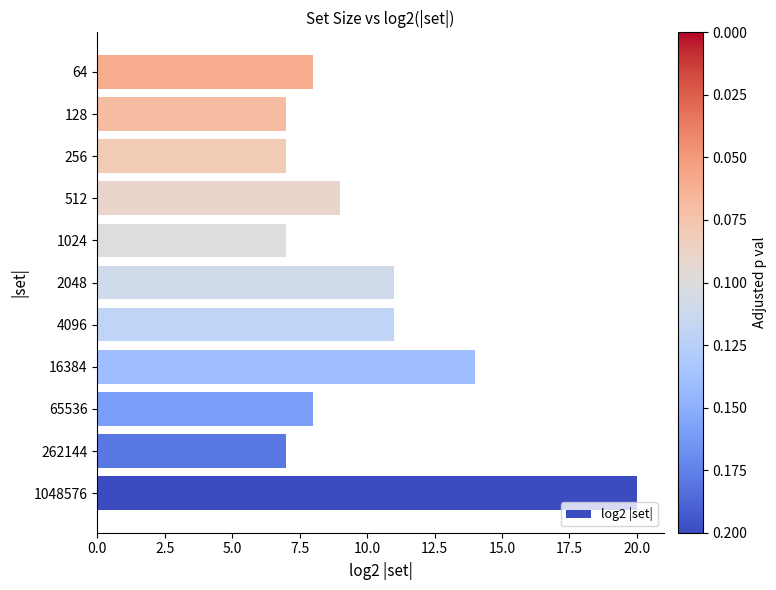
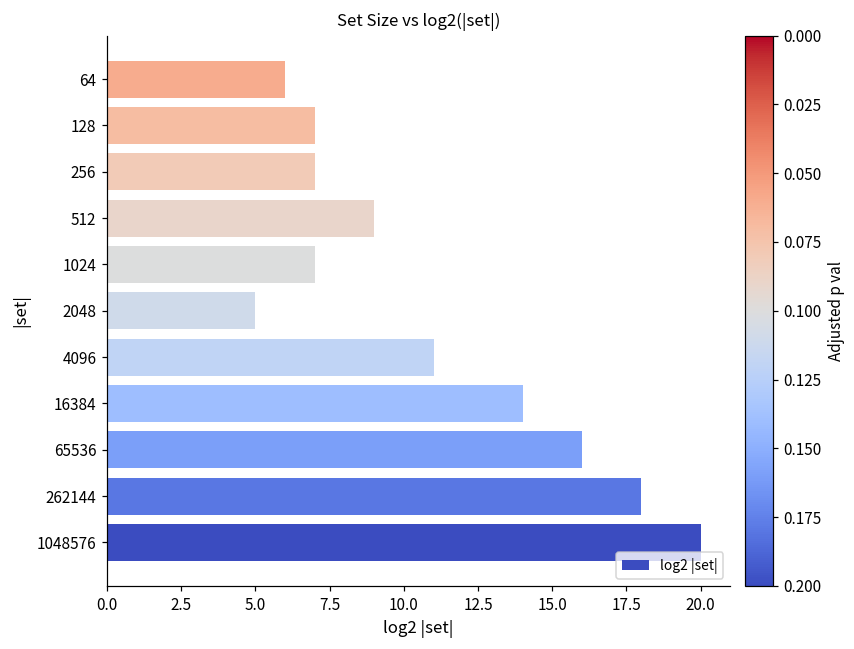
64: 8 -> 6
2048: 11 -> 5
65536: 8 -> 16
262144: 7 -> 18
